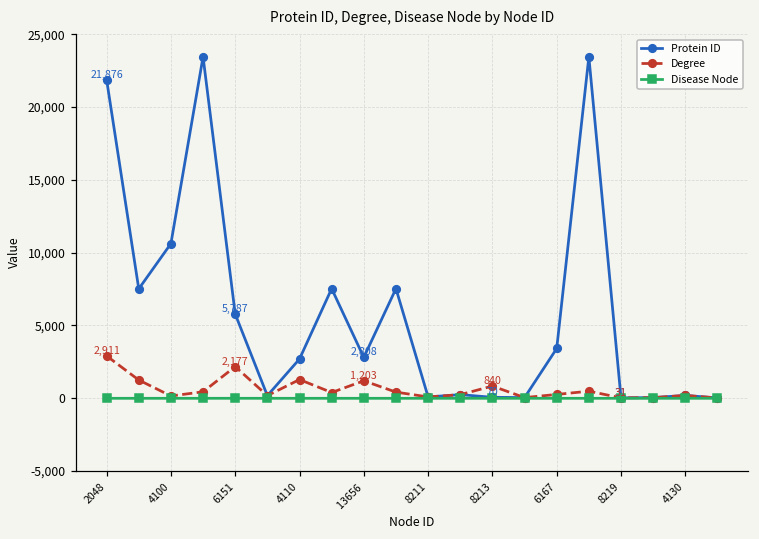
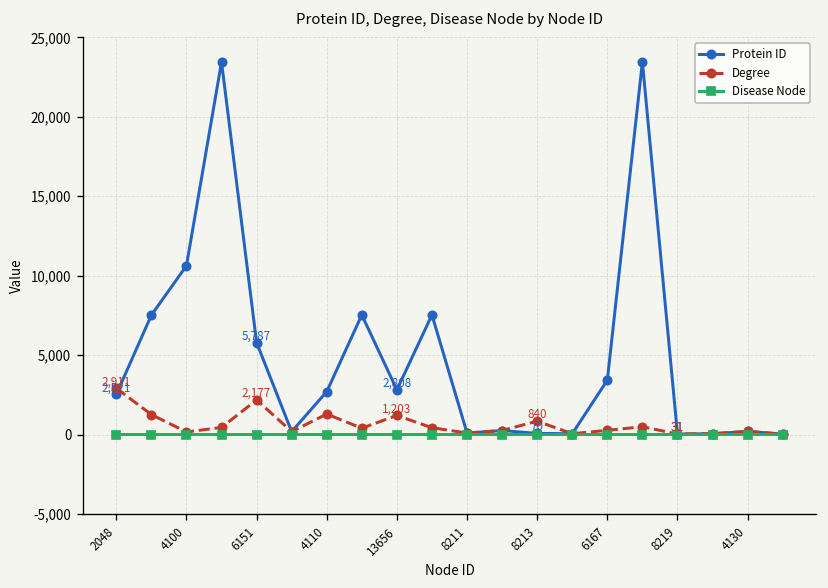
Protein ID, 2048: 21,876 -> 2,521
